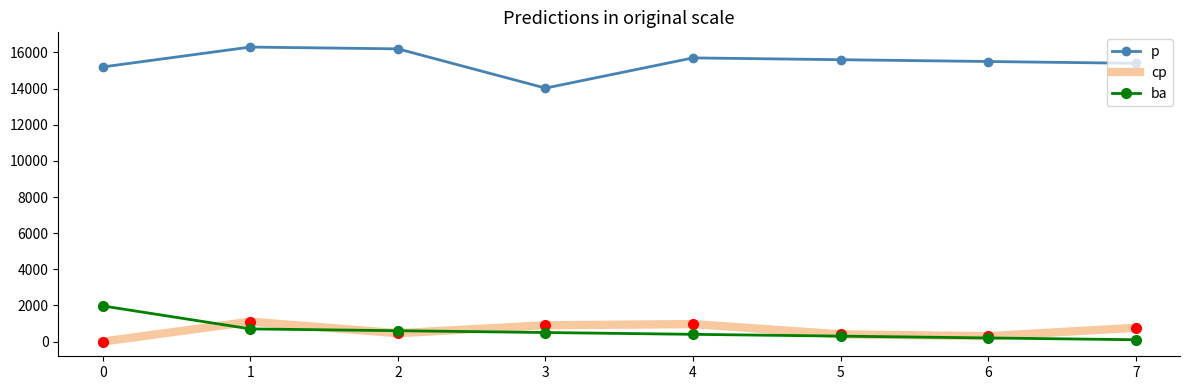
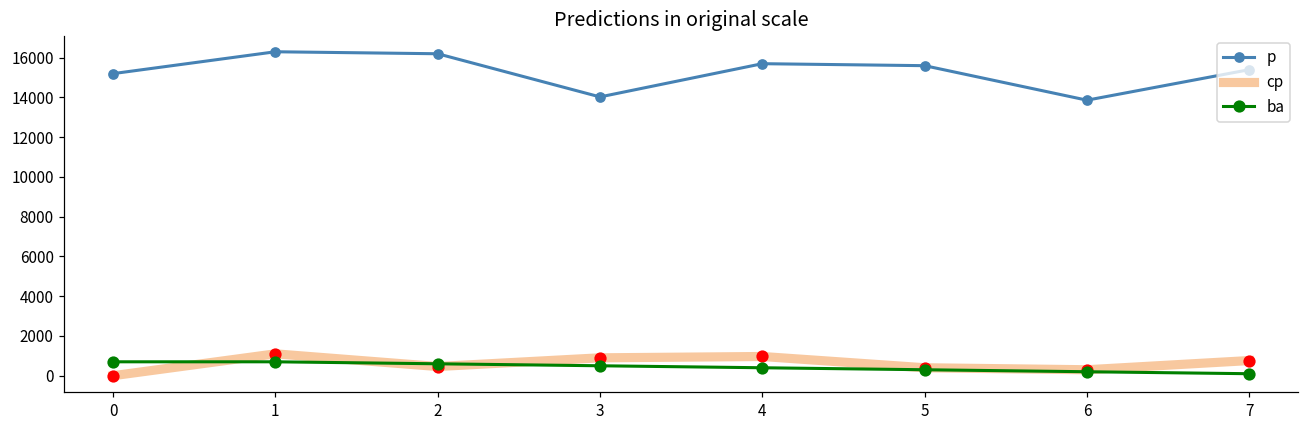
ba, 0: 2000 -> 700
p, 6: 15500 -> 13900
